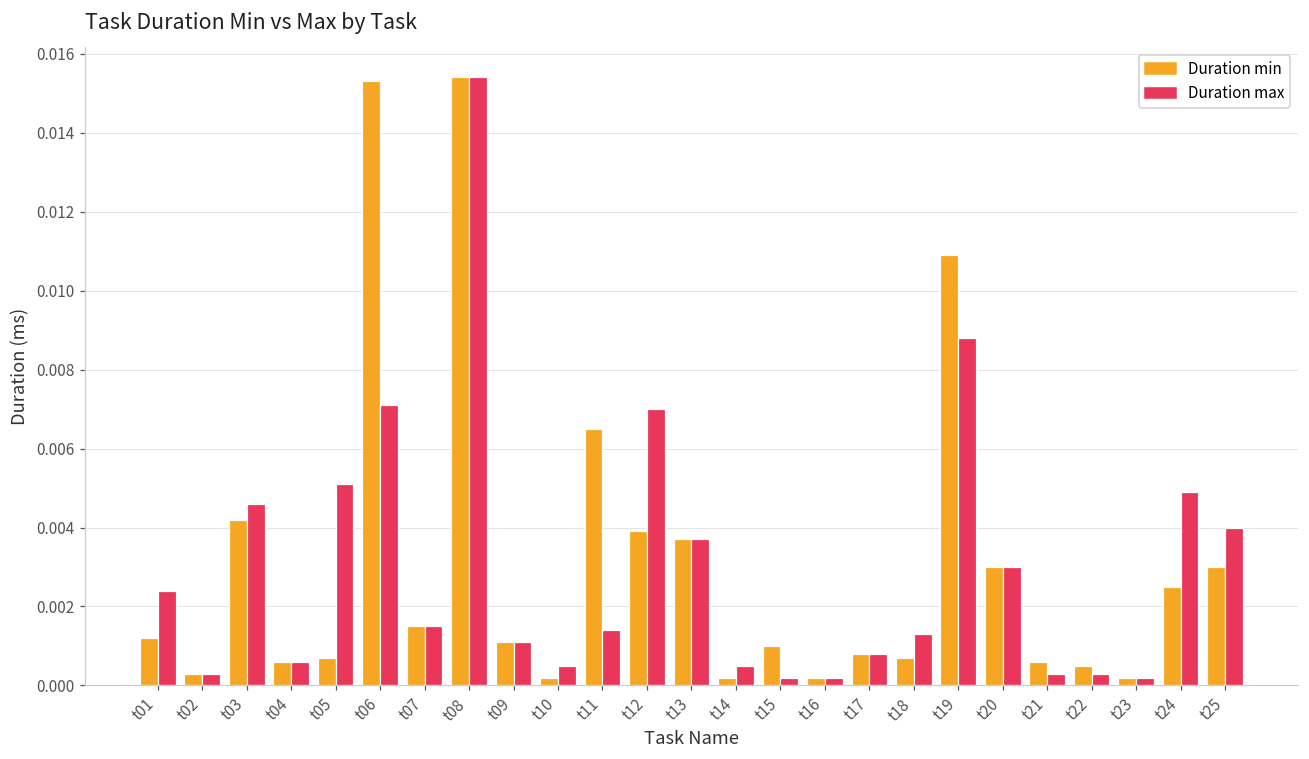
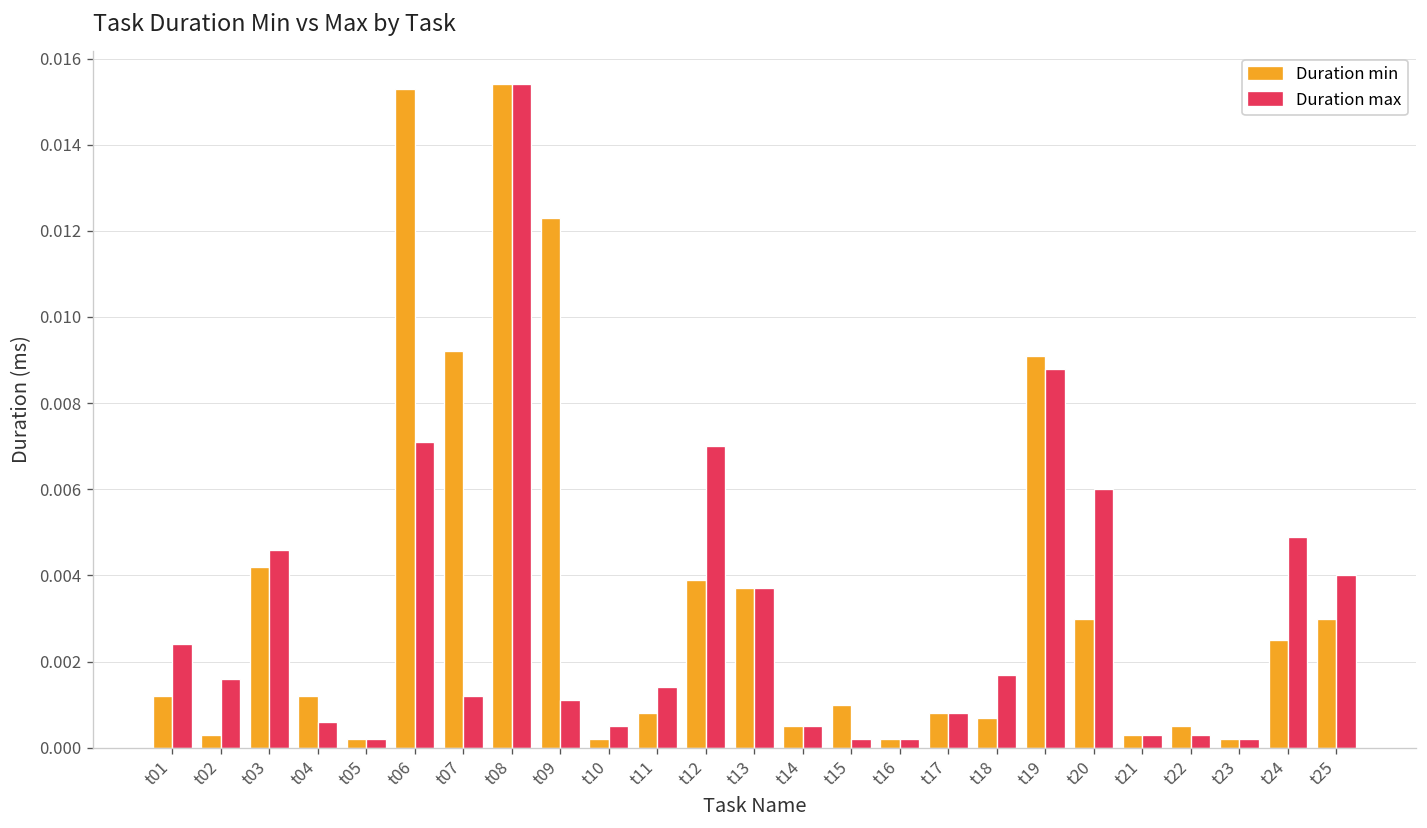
Duration max, t02: 0.0003 -> 0.0016
Duration min, t04: 0.0006 -> 0.0012
Duration min, t05: 0.0007 -> 0.0002
Duration max, t05: 0.0051 -> 0.0002
Duration min, t07: 0.0015 -> 0.0092
Duration max, t07: 0.0015 -> 0.0012
Duration min, t09: 0.0011 -> 0.0123
Duration min, t11: 0.0065 -> 0.0008
Duration min, t14: 0.0002 -> 0.0005
Duration max, t18: 0.0013 -> 0.0017
Duration min, t19: 0.0109 -> 0.0091
Duration max, t20: 0.003 -> 0.006
Duration min, t21: 0.0006 -> 0.0003
